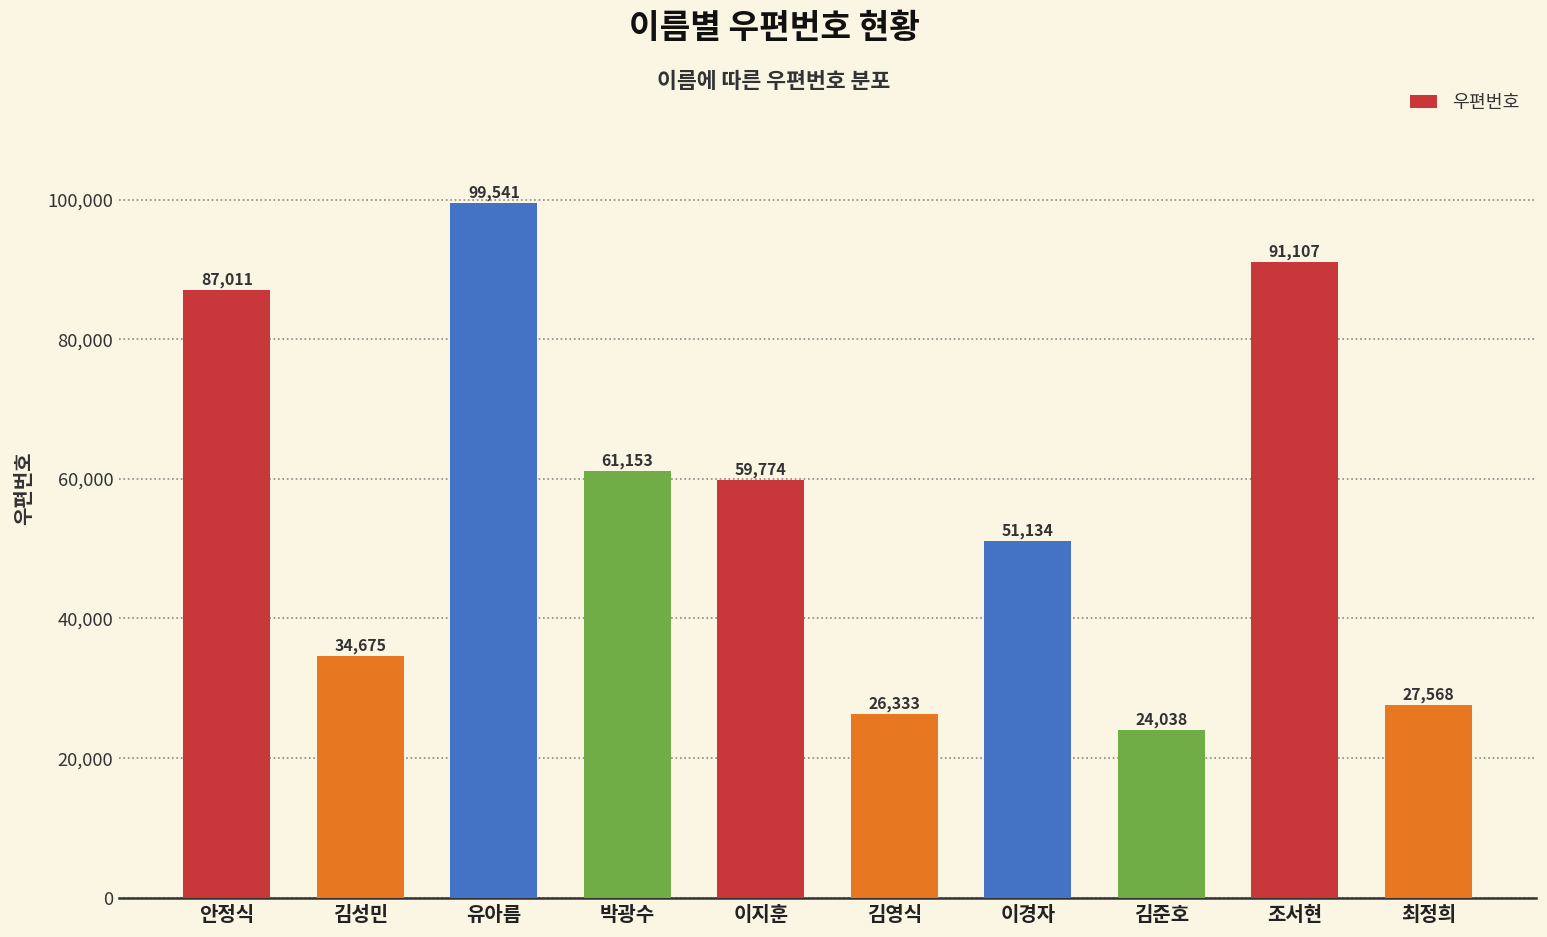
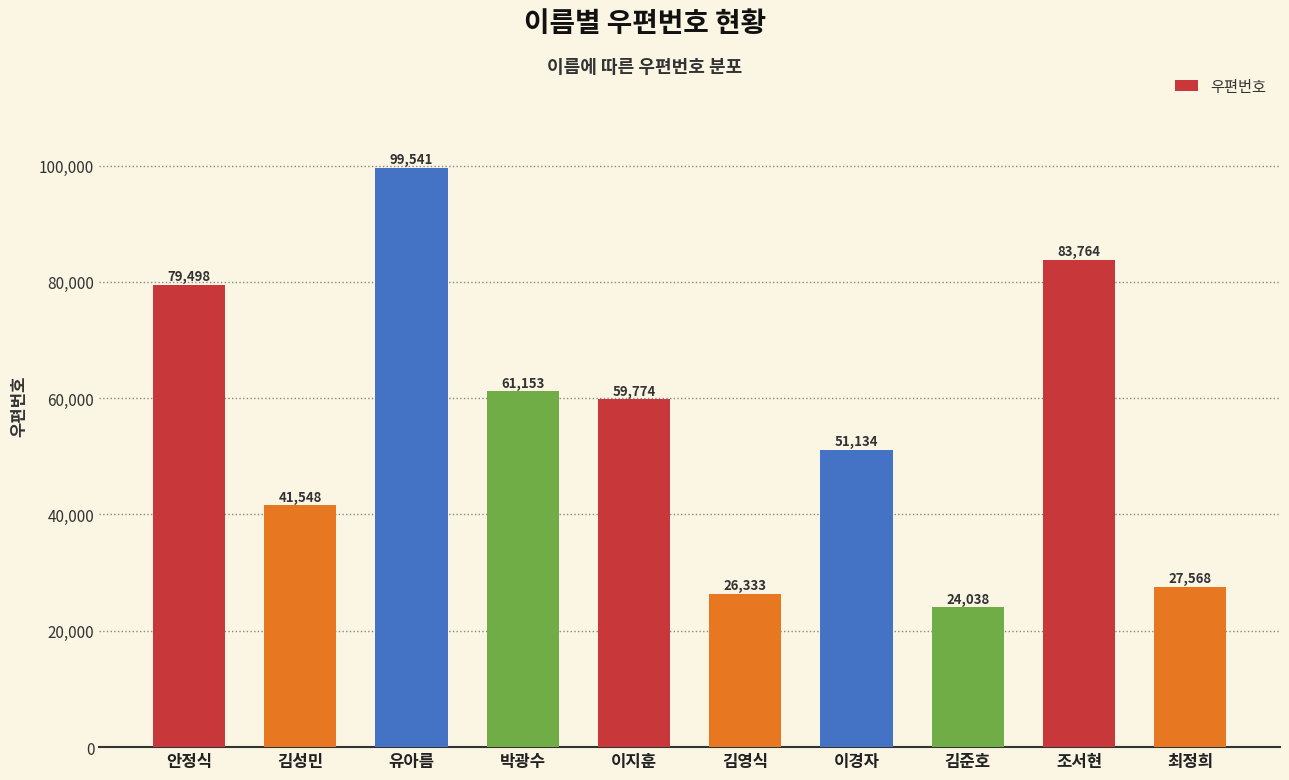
안정식: 87,011 -> 79,498
김성민: 34,675 -> 41,548
조서현: 91,107 -> 83,764
